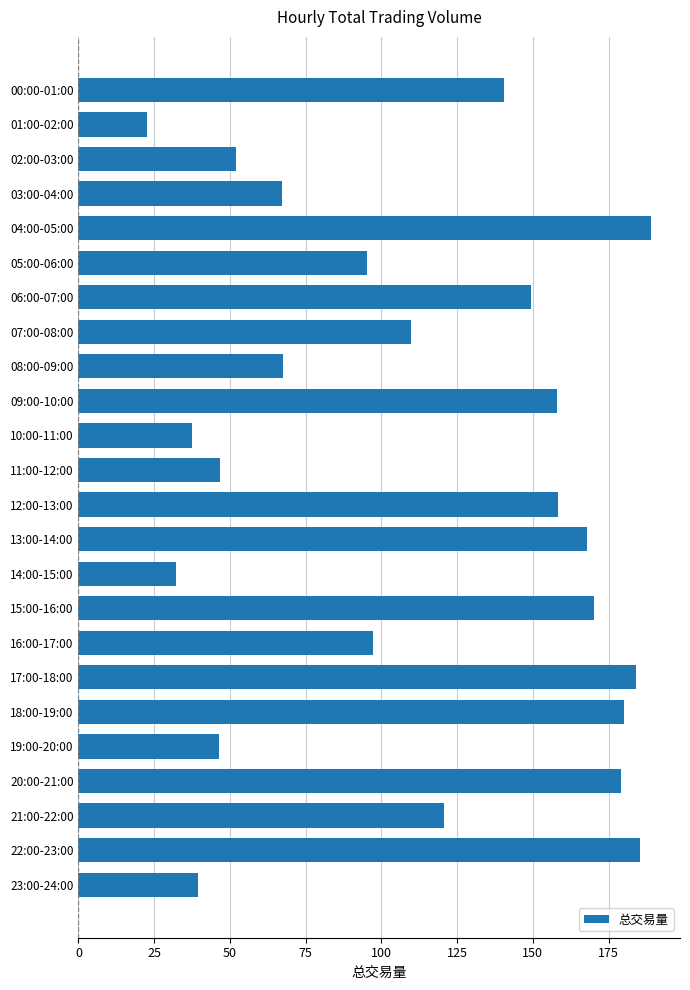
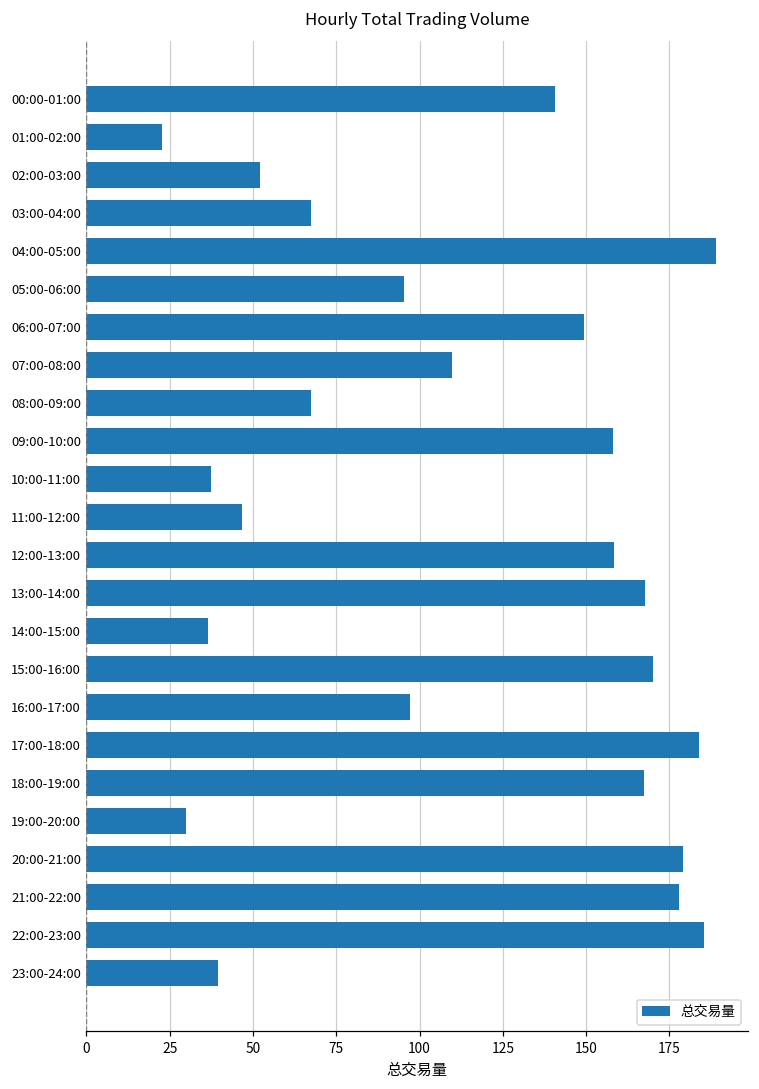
14:00-15:00: 32 -> 37
18:00-19:00: 180 -> 167
19:00-20:00: 46 -> 30
21:00-22:00: 121 -> 178
